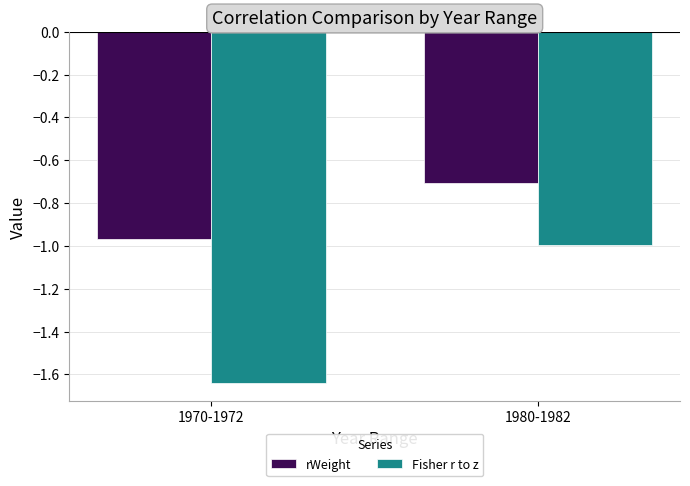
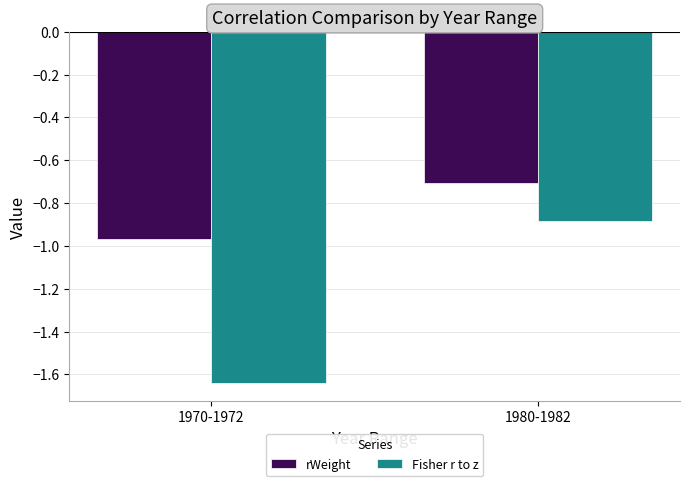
Fisher r to z, 1980-1982: -1.00 -> -0.88
